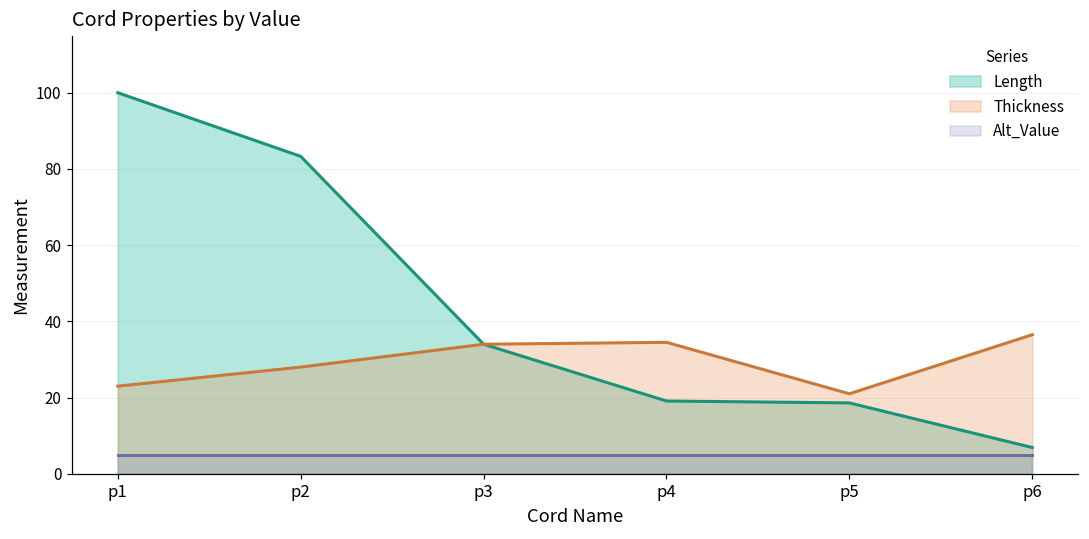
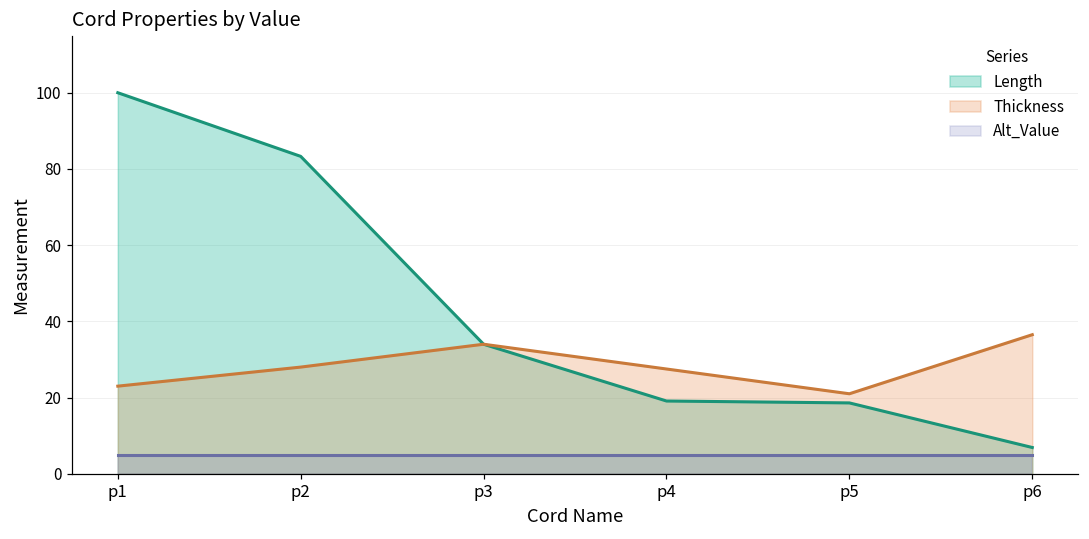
Thickness, p4: 35 -> 28
